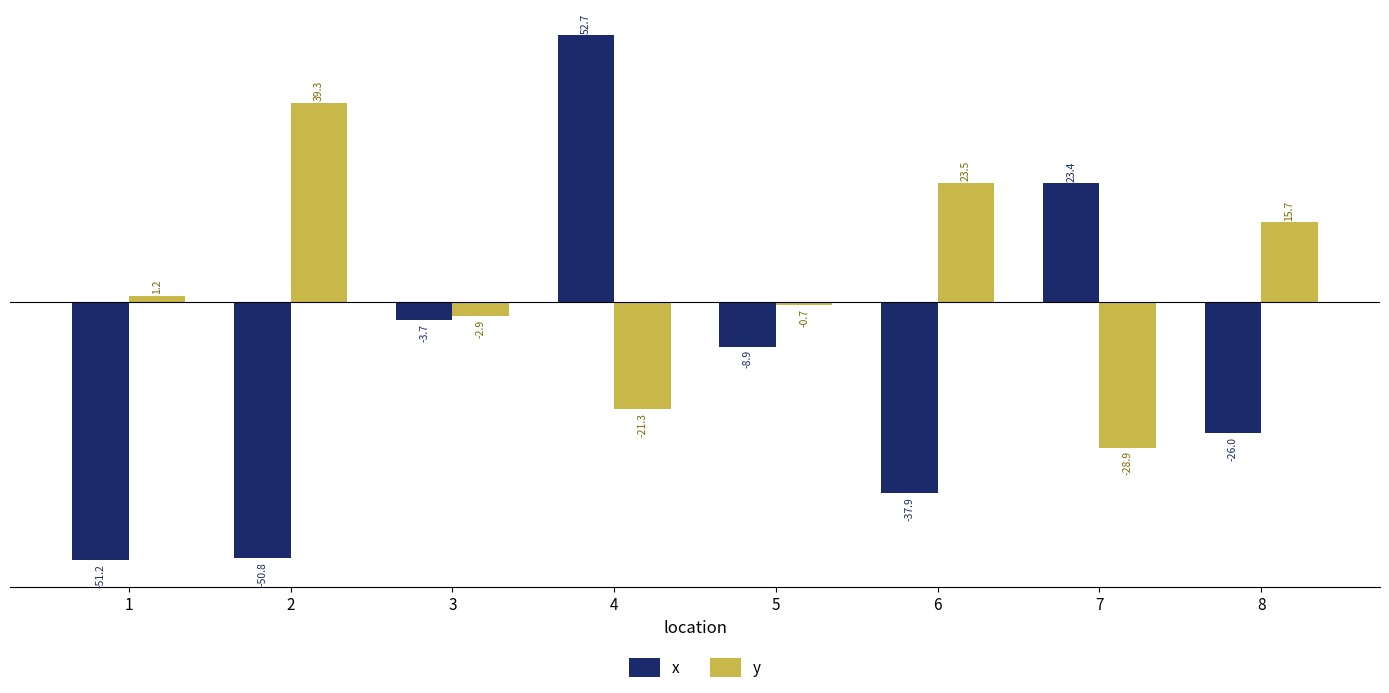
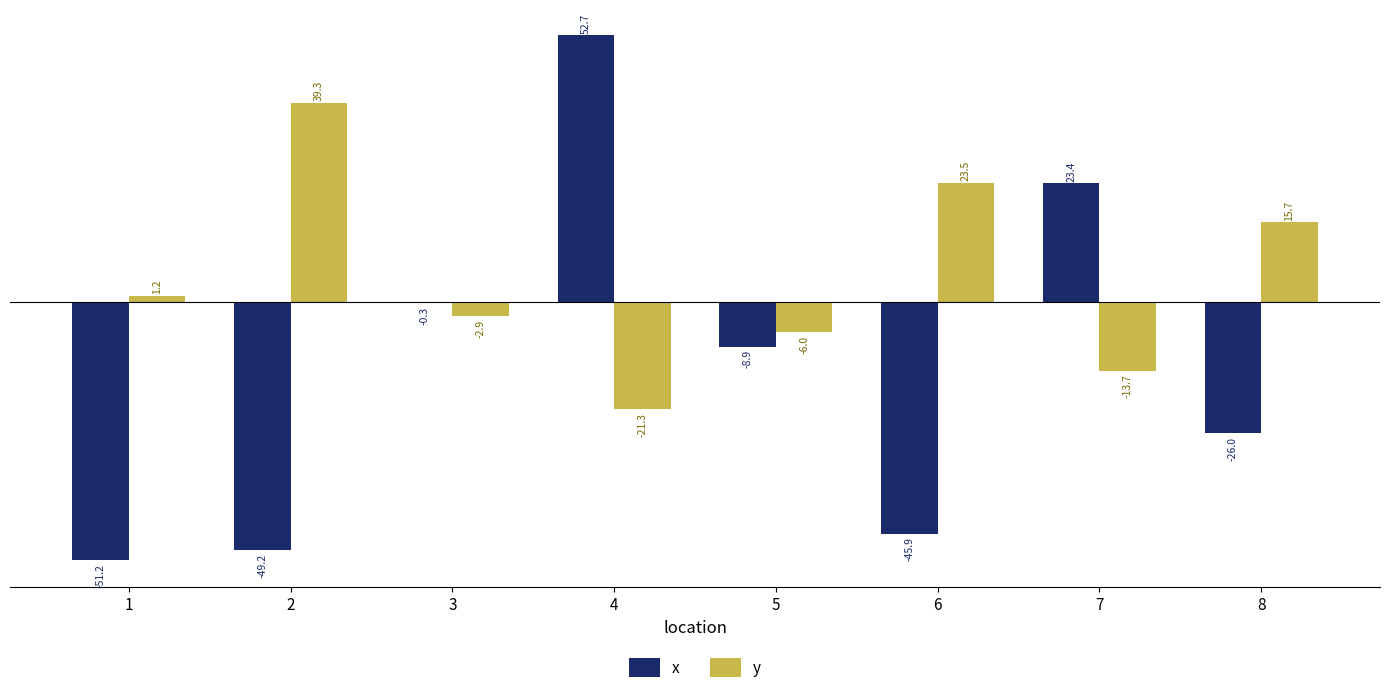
x, 2: -50.8 -> -49.2
x, 3: -3.7 -> -0.3
y, 5: -0.7 -> -6.0
x, 6: -37.9 -> -45.9
y, 7: -28.9 -> -13.7
